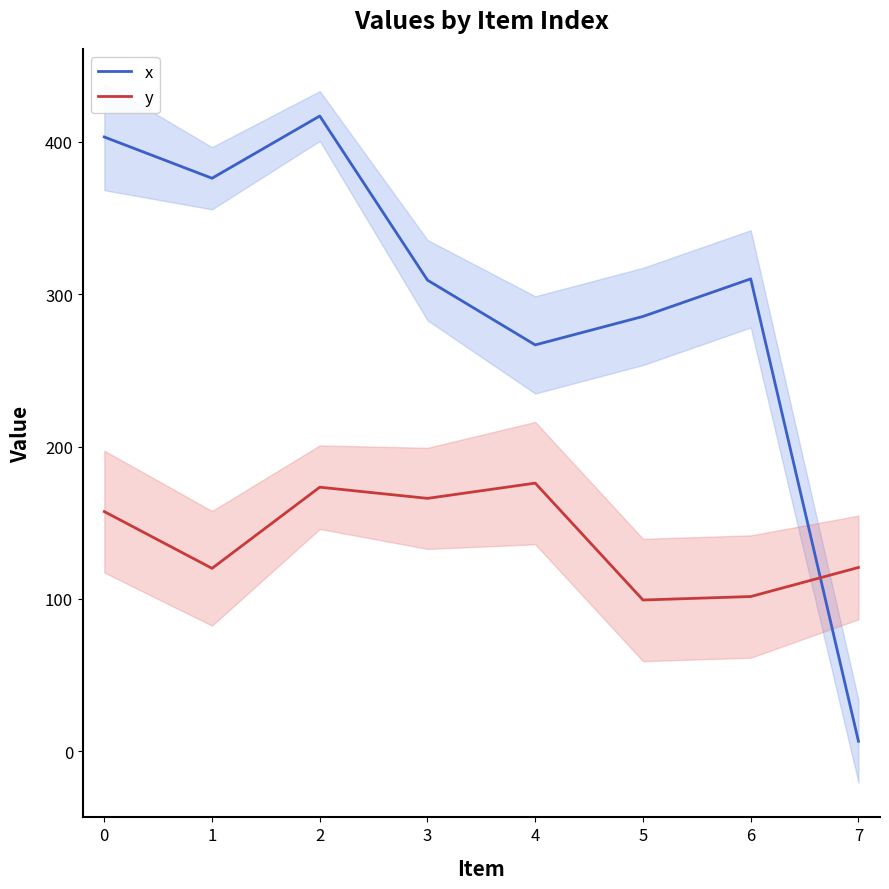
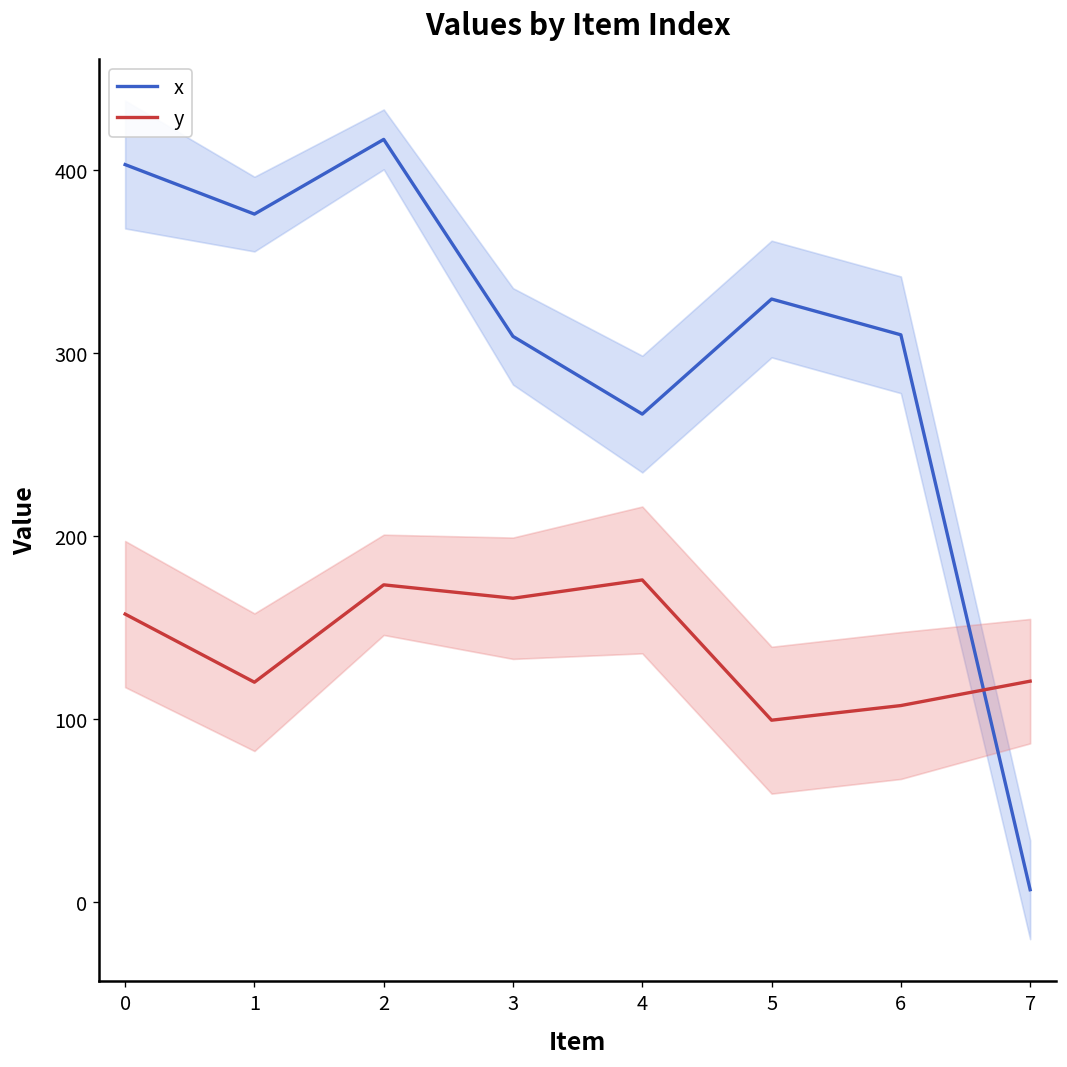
x, 5: 285 -> 330
y, 6: 102 -> 107
